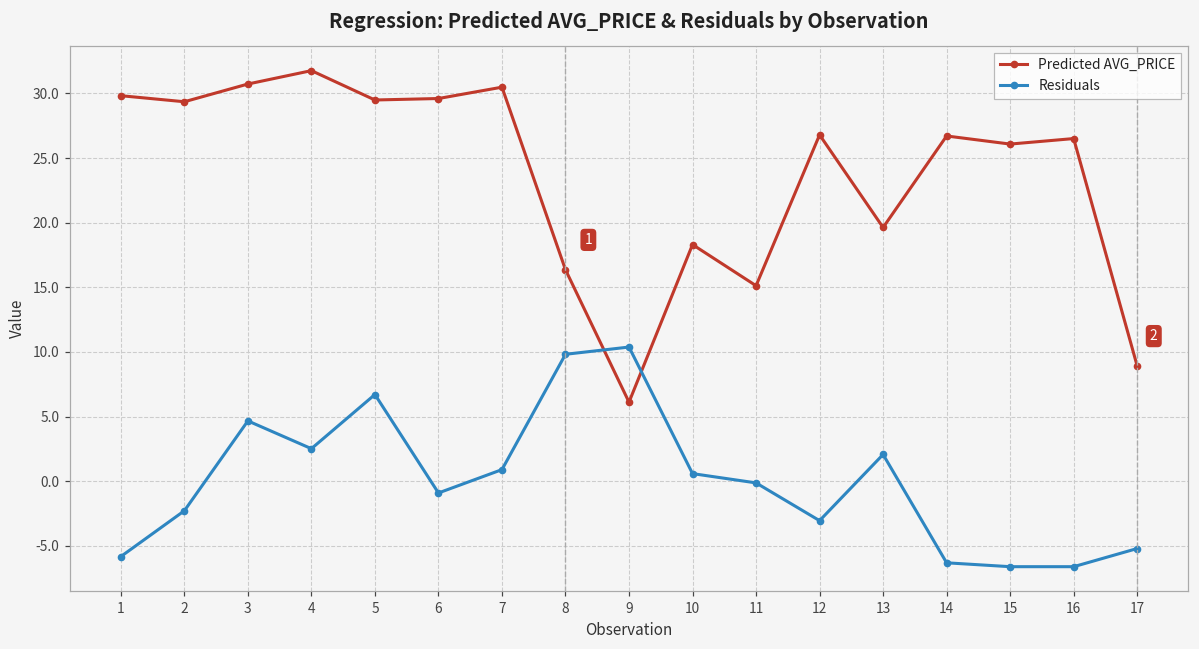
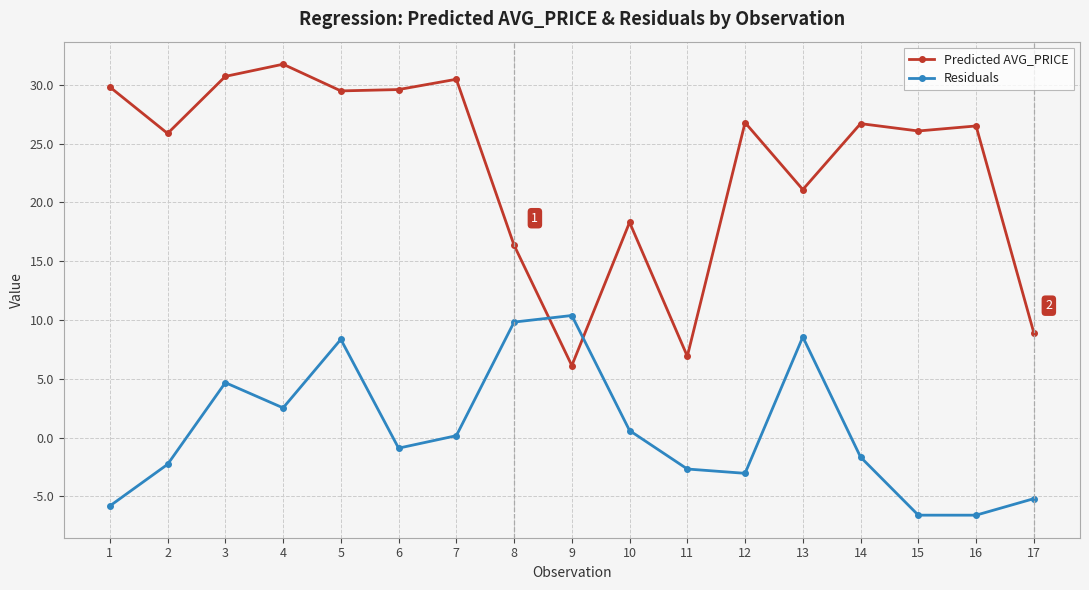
Predicted AVG_PRICE, 2: 29.4 -> 25.9
Residuals, 5: 6.7 -> 8.3
Residuals, 7: 0.9 -> 0.2
Predicted AVG_PRICE, 11: 15.1 -> 6.9
Residuals, 11: -0.1 -> -2.7
Predicted AVG_PRICE, 13: 19.6 -> 21.1
Residuals, 13: 2.1 -> 8.6
Residuals, 14: -6.3 -> -1.7
